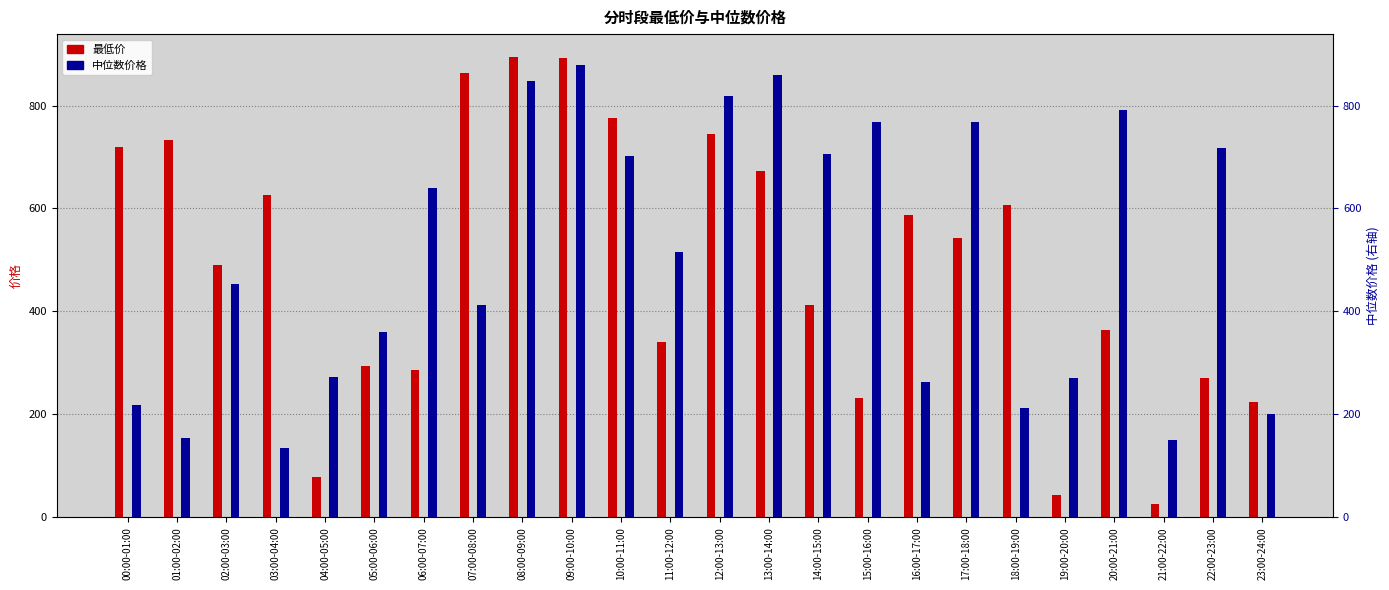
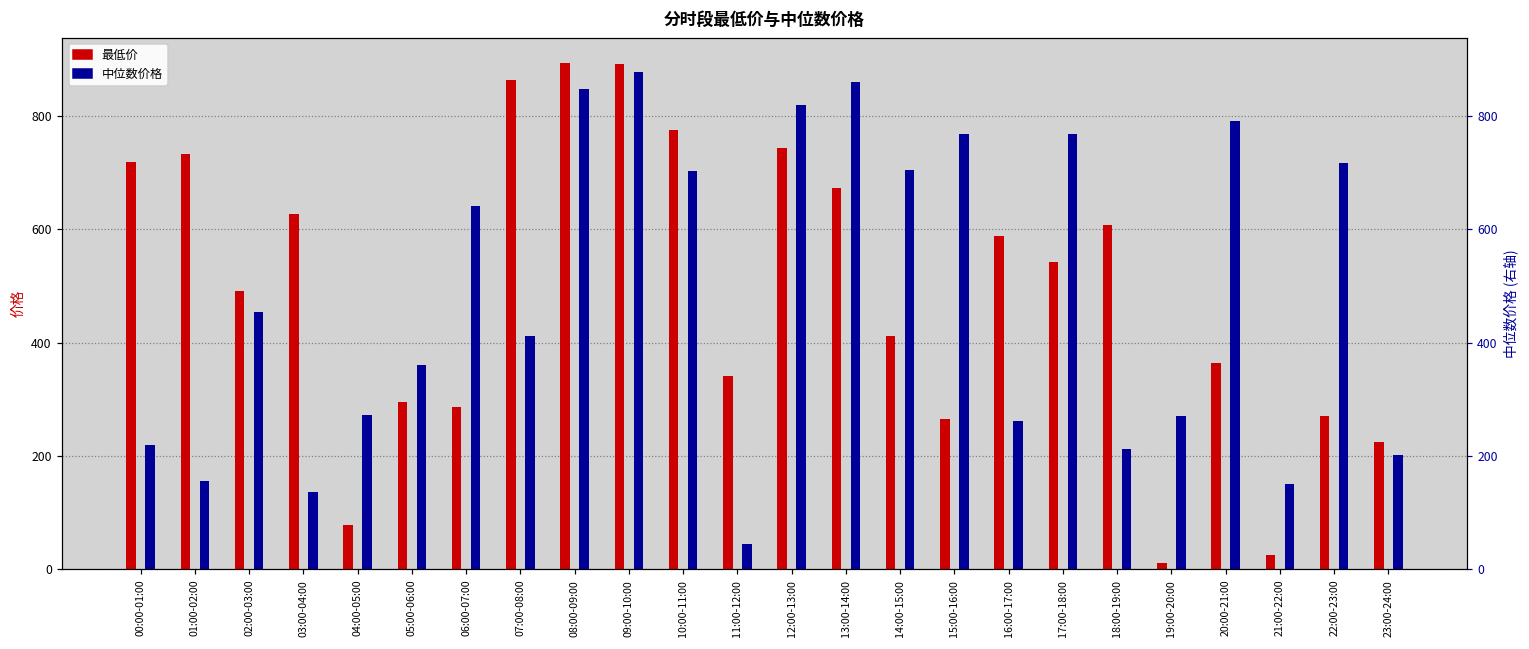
中位数价格, 11:00-12:00: 520 -> 40
最低价, 15:00-16:00: 230 -> 260
最低价, 19:00-20:00: 40 -> 10
